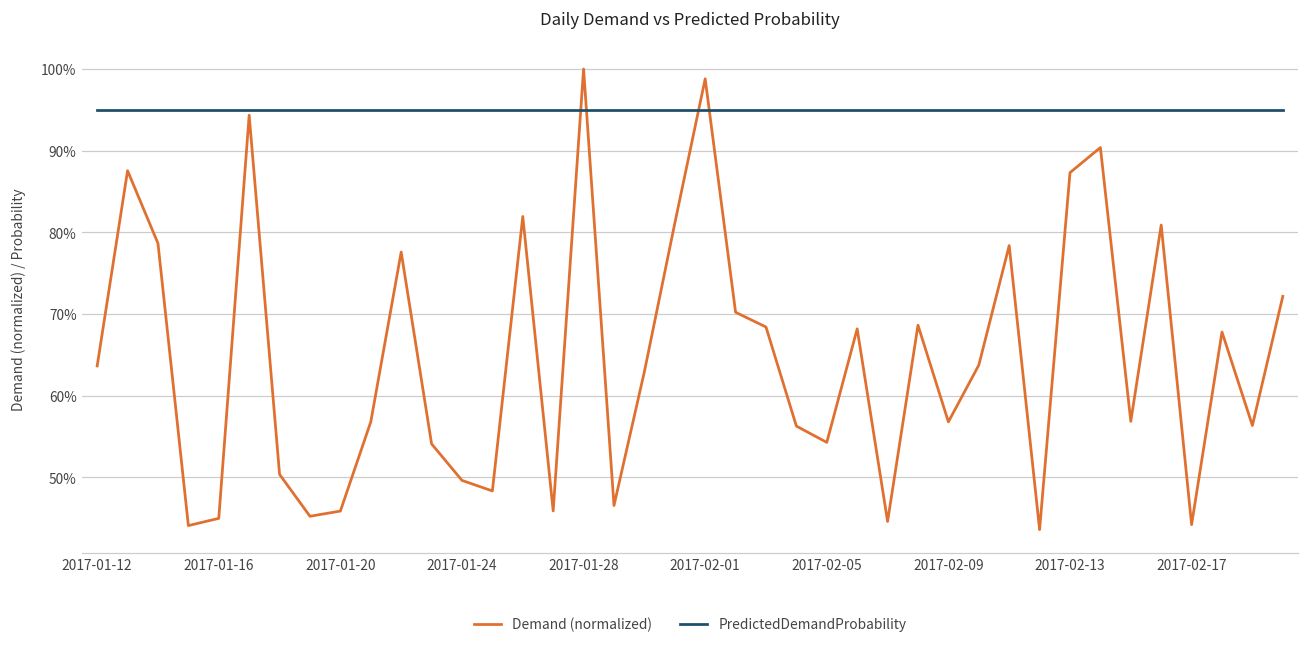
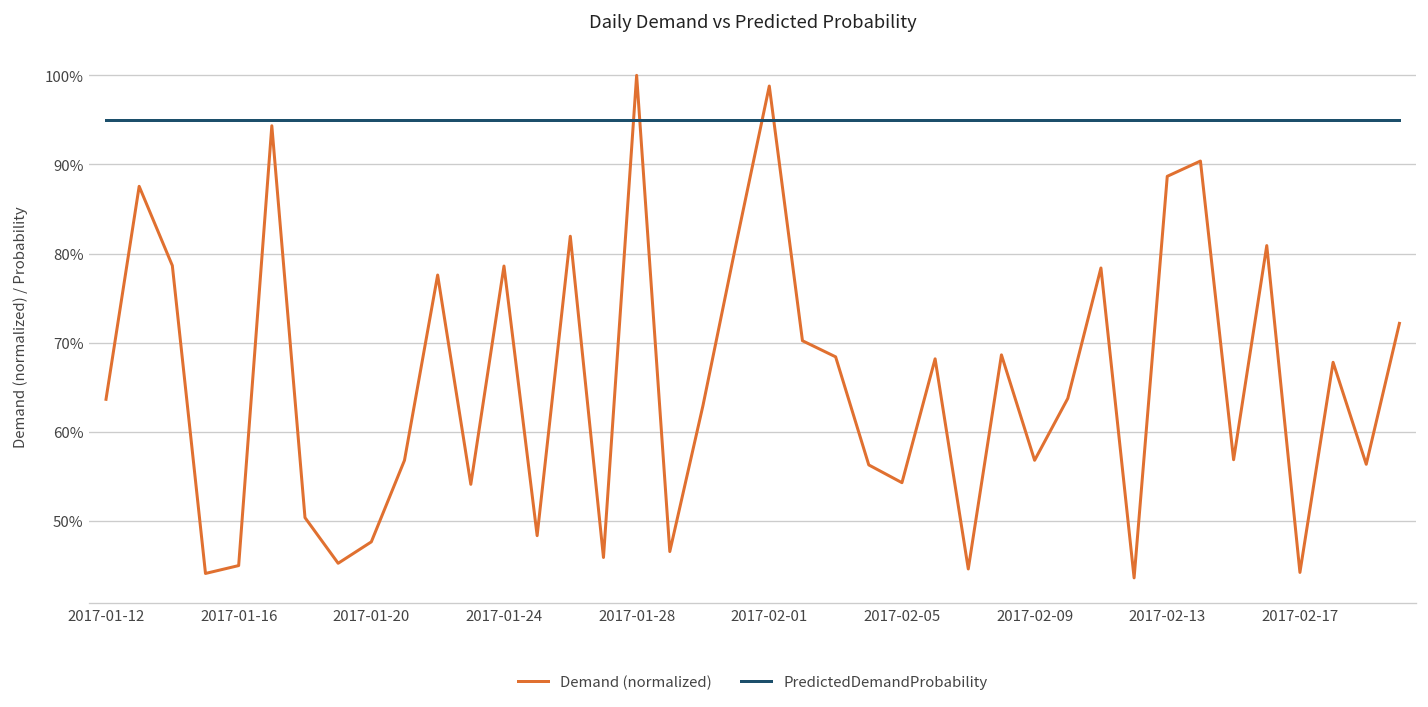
Demand (normalized), 2017-01-20: 46% -> 48%
Demand (normalized), 2017-01-24: 50% -> 79%
Demand (normalized), 2017-02-13: 87% -> 89%
